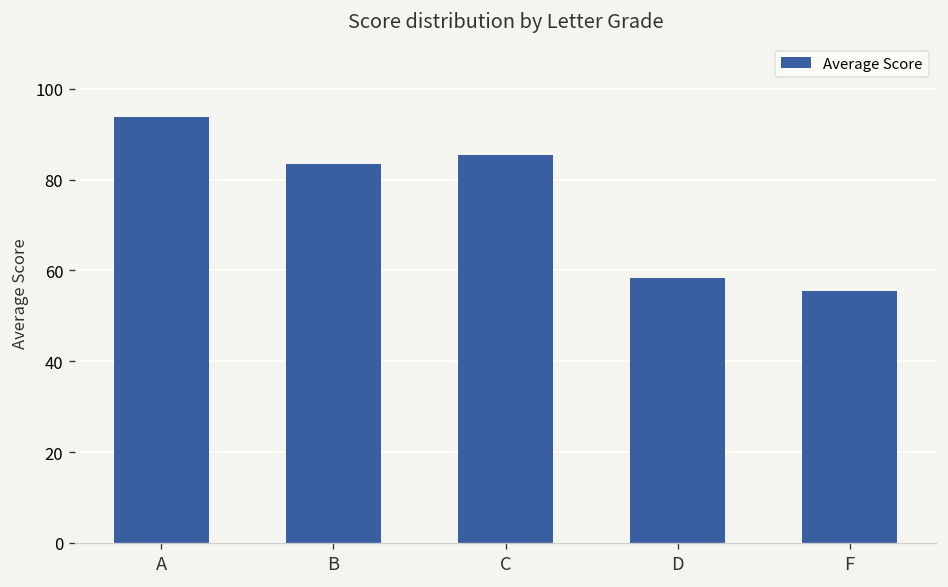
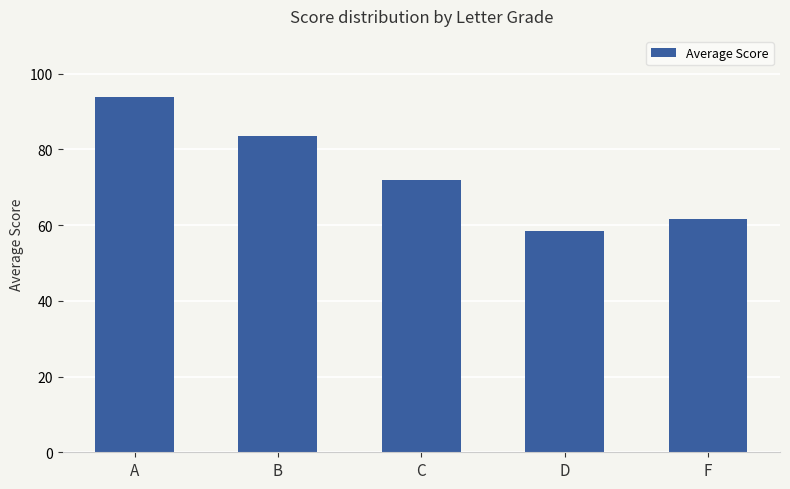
C: 86 -> 72
F: 56 -> 62
